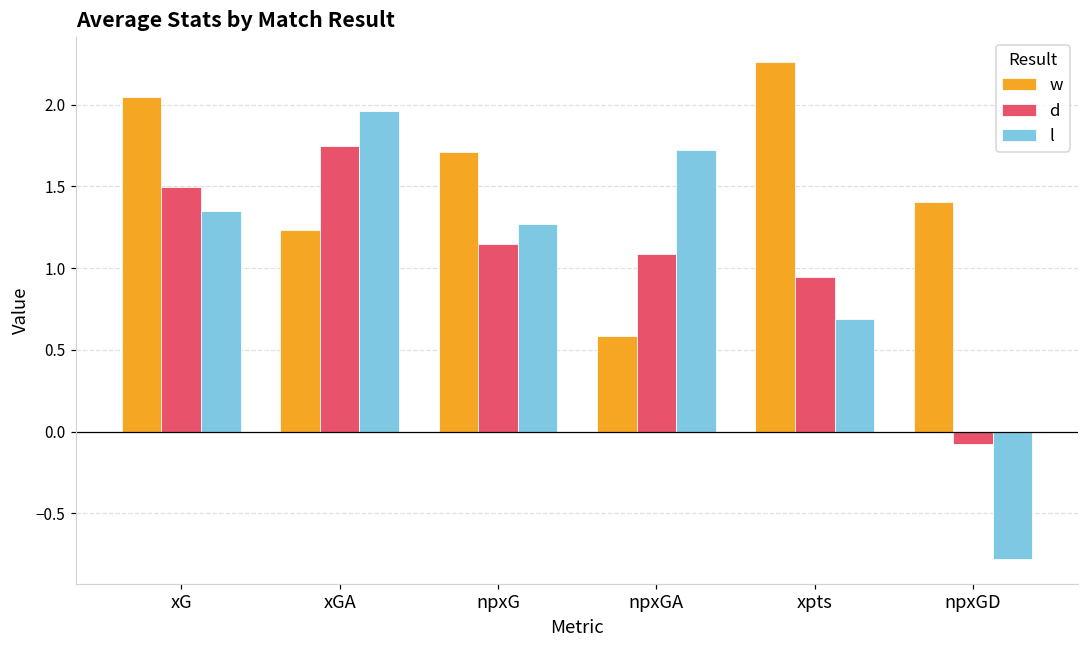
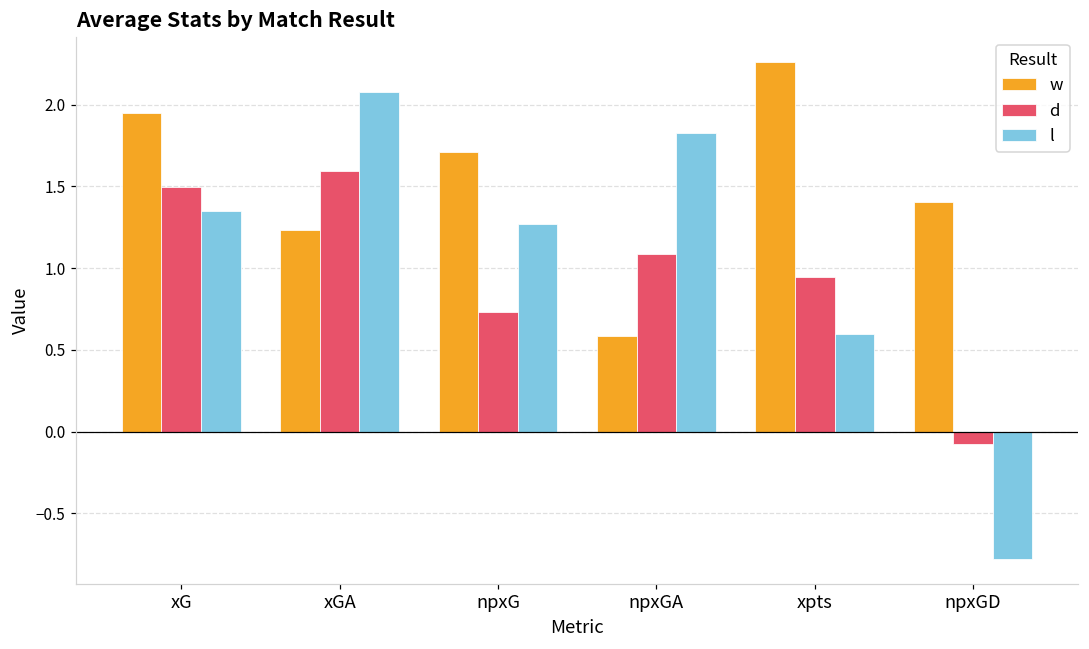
w, xG: 2.05 -> 1.95
d, xGA: 1.75 -> 1.60
l, xGA: 1.96 -> 2.08
d, npxG: 1.15 -> 0.73
l, npxGA: 1.73 -> 1.82
l, xpts: 0.69 -> 0.60
